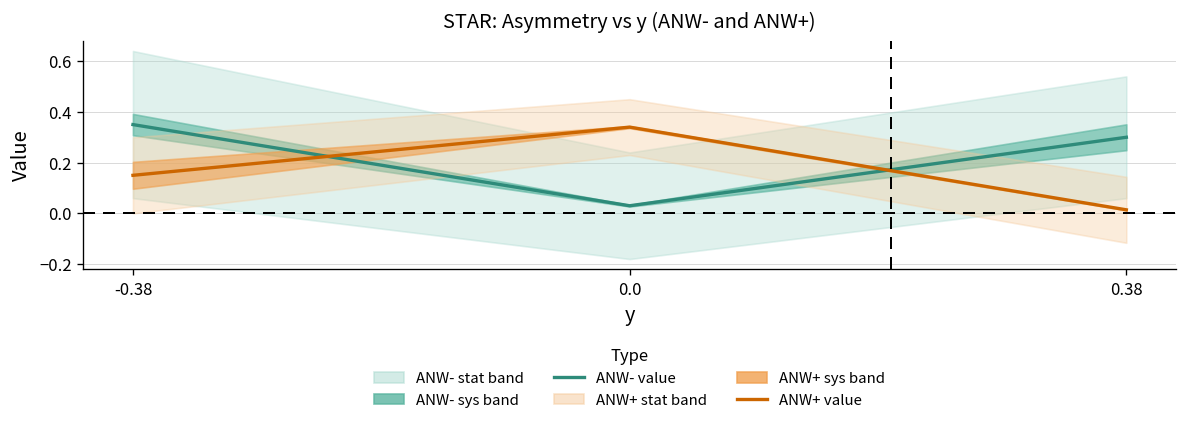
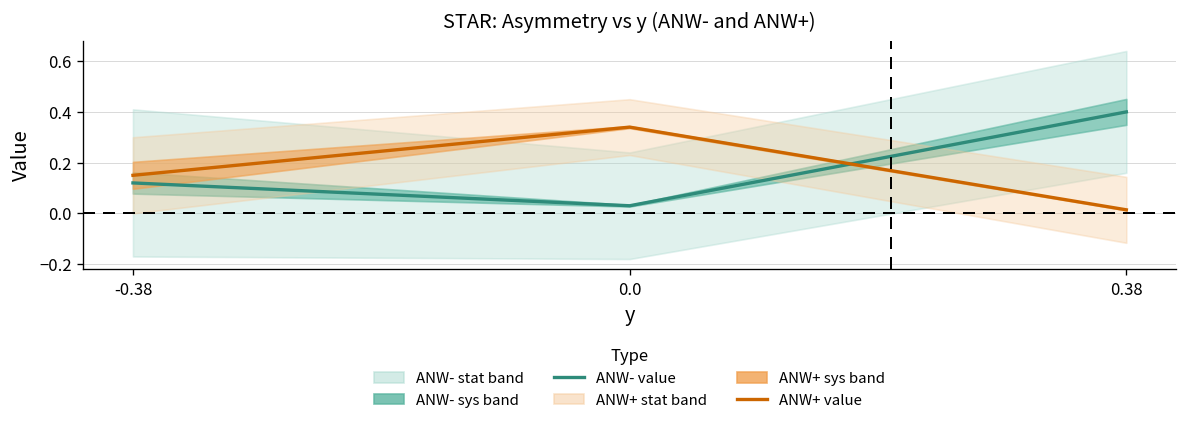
ANW- value, -0.38: 0.35 -> 0.12
ANW- value, 0.38: 0.3 -> 0.4
